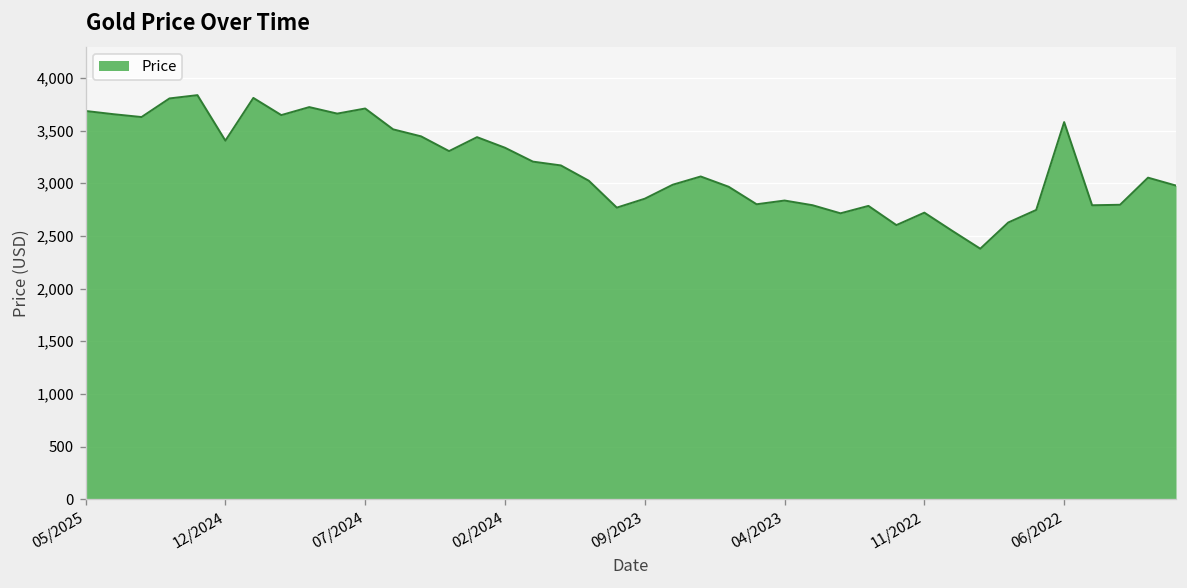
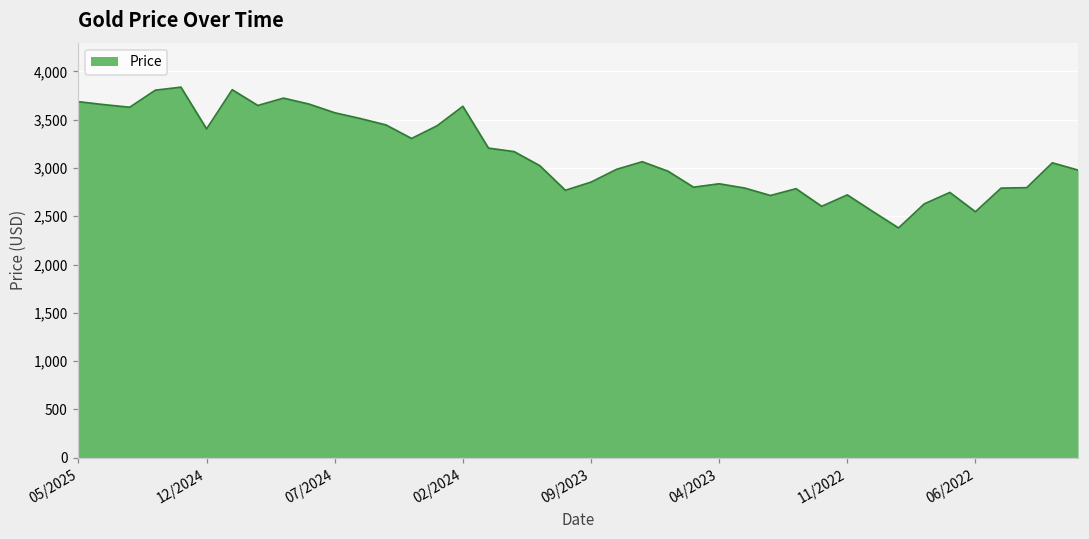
07/2024: 3,700 -> 3,600
02/2024: 3,300 -> 3,600
06/2022: 3,600 -> 2,500
